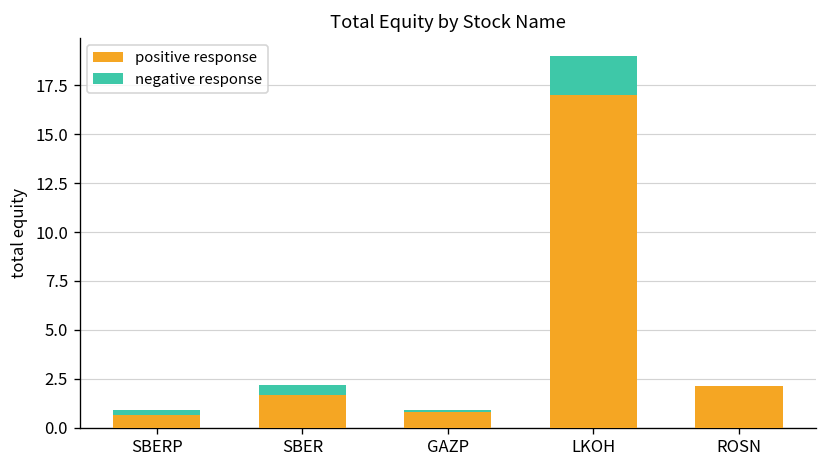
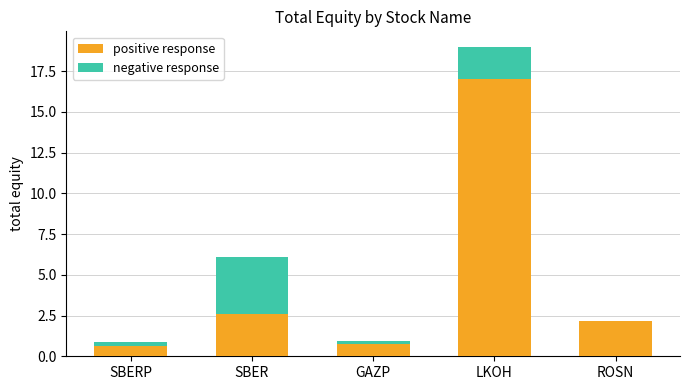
positive response, SBER: 1.7 -> 2.6
negative response, SBER: 0.5 -> 3.5
